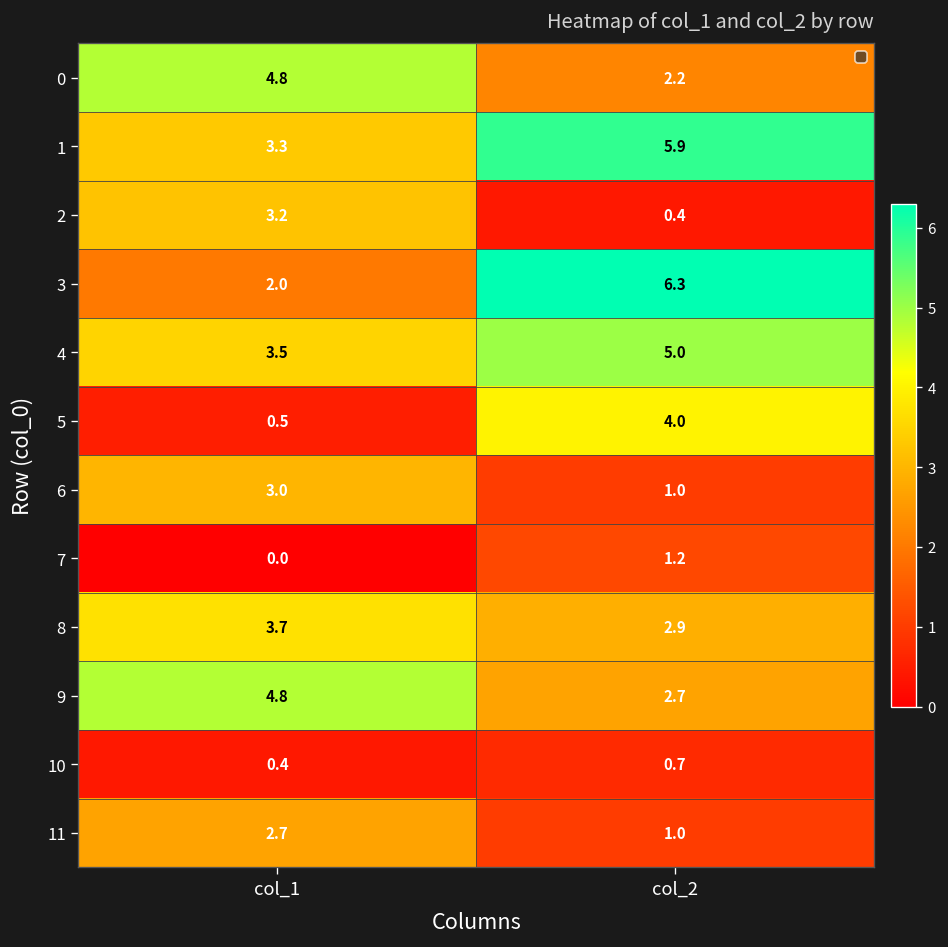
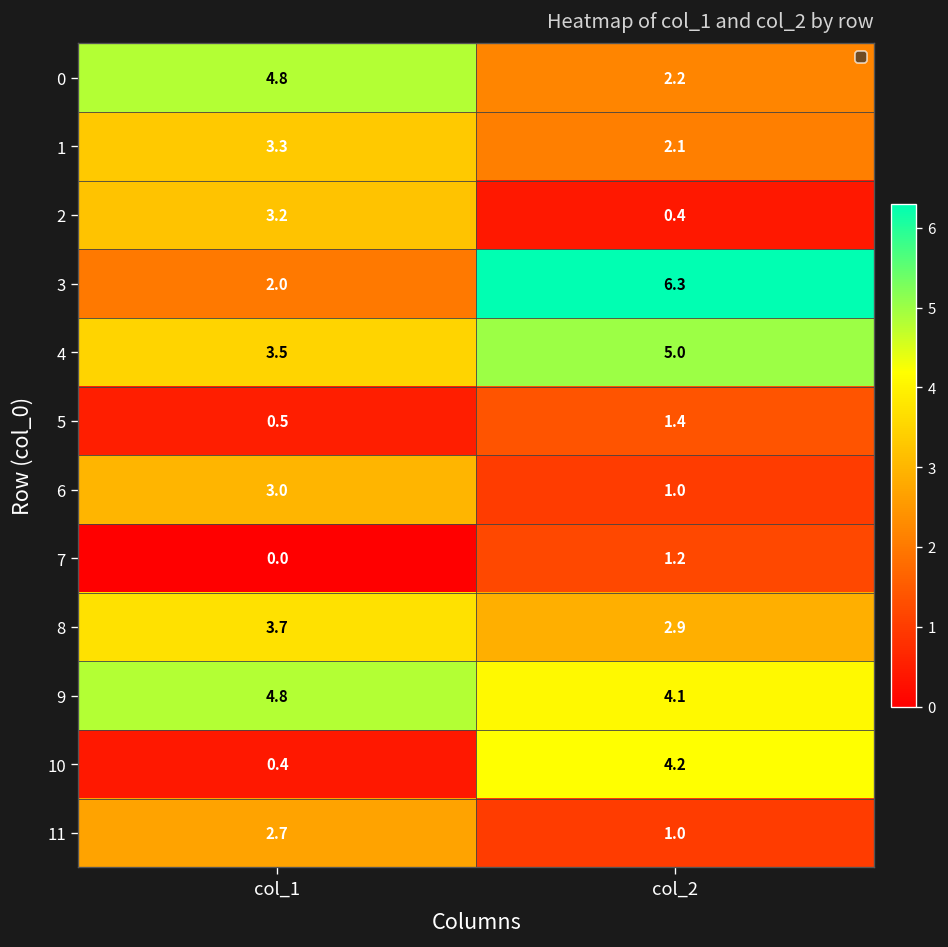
1, col_2: 5.9 -> 2.1
5, col_2: 4.0 -> 1.4
9, col_2: 2.7 -> 4.1
10, col_2: 0.7 -> 4.2
